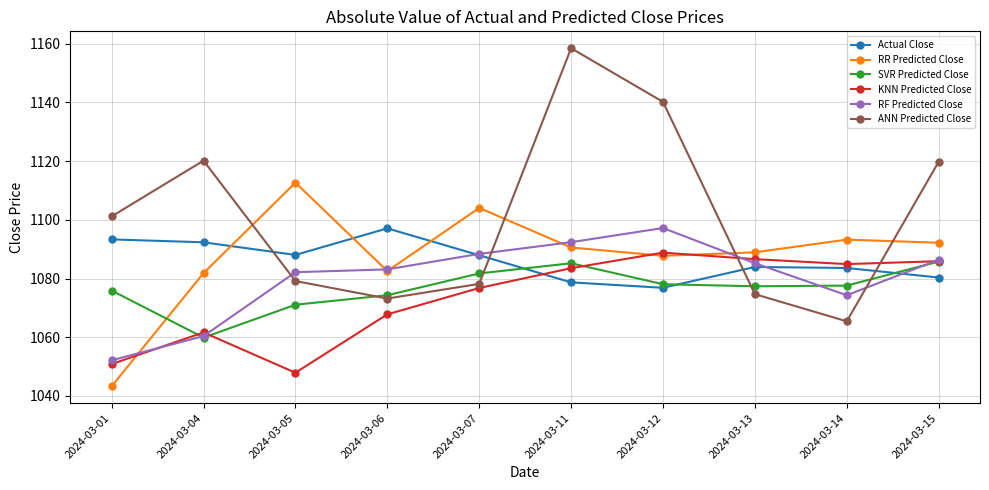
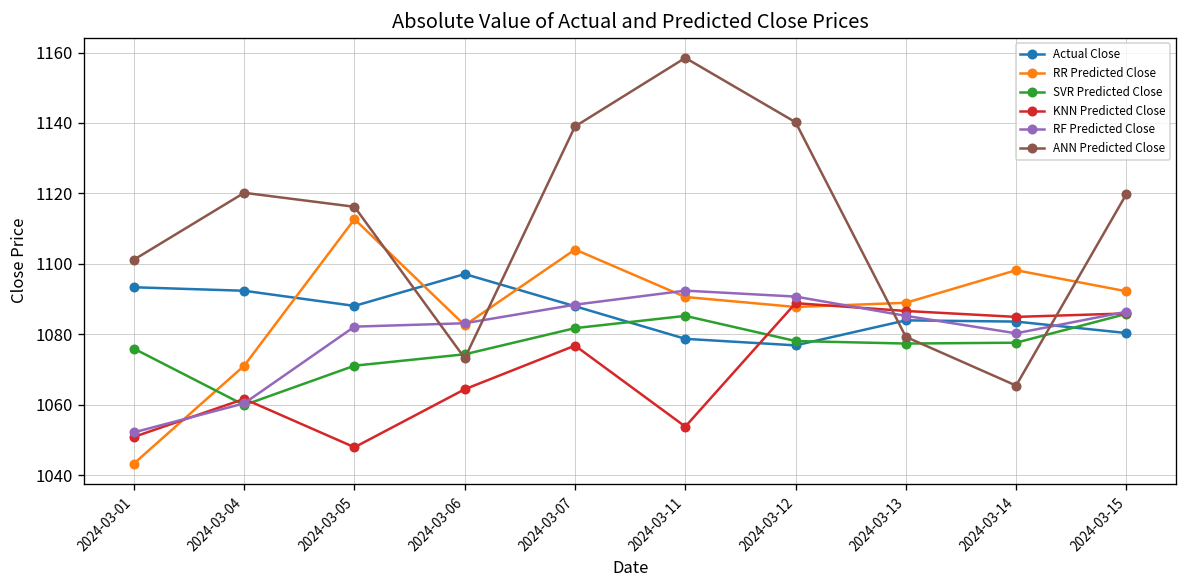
RR Predicted Close, 2024-03-04: 1082 -> 1071
ANN Predicted Close, 2024-03-05: 1079 -> 1116
KNN Predicted Close, 2024-03-06: 1068 -> 1064
ANN Predicted Close, 2024-03-07: 1078 -> 1139
KNN Predicted Close, 2024-03-11: 1084 -> 1054
RF Predicted Close, 2024-03-12: 1097 -> 1091
ANN Predicted Close, 2024-03-13: 1075 -> 1079
RR Predicted Close, 2024-03-14: 1093 -> 1098
RF Predicted Close, 2024-03-14: 1074 -> 1080
